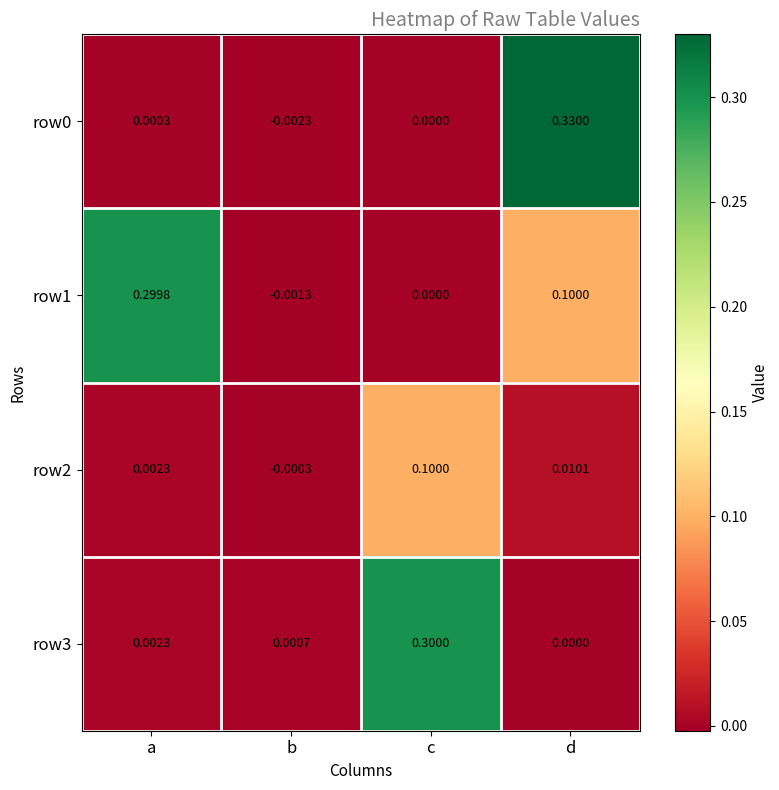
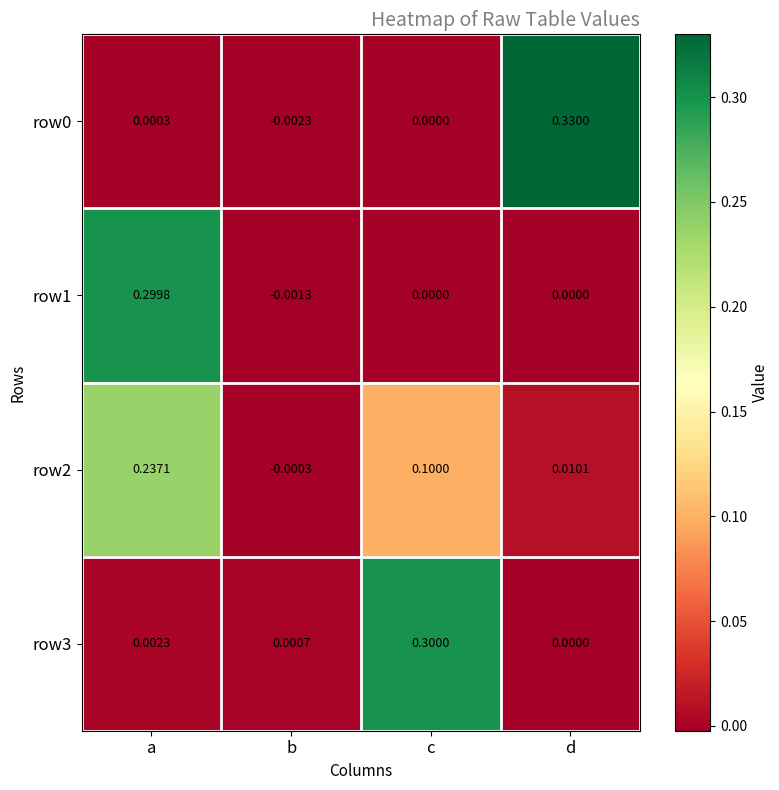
row1, d: 0.1000 -> 0.0000
row2, a: 0.0023 -> 0.2371
